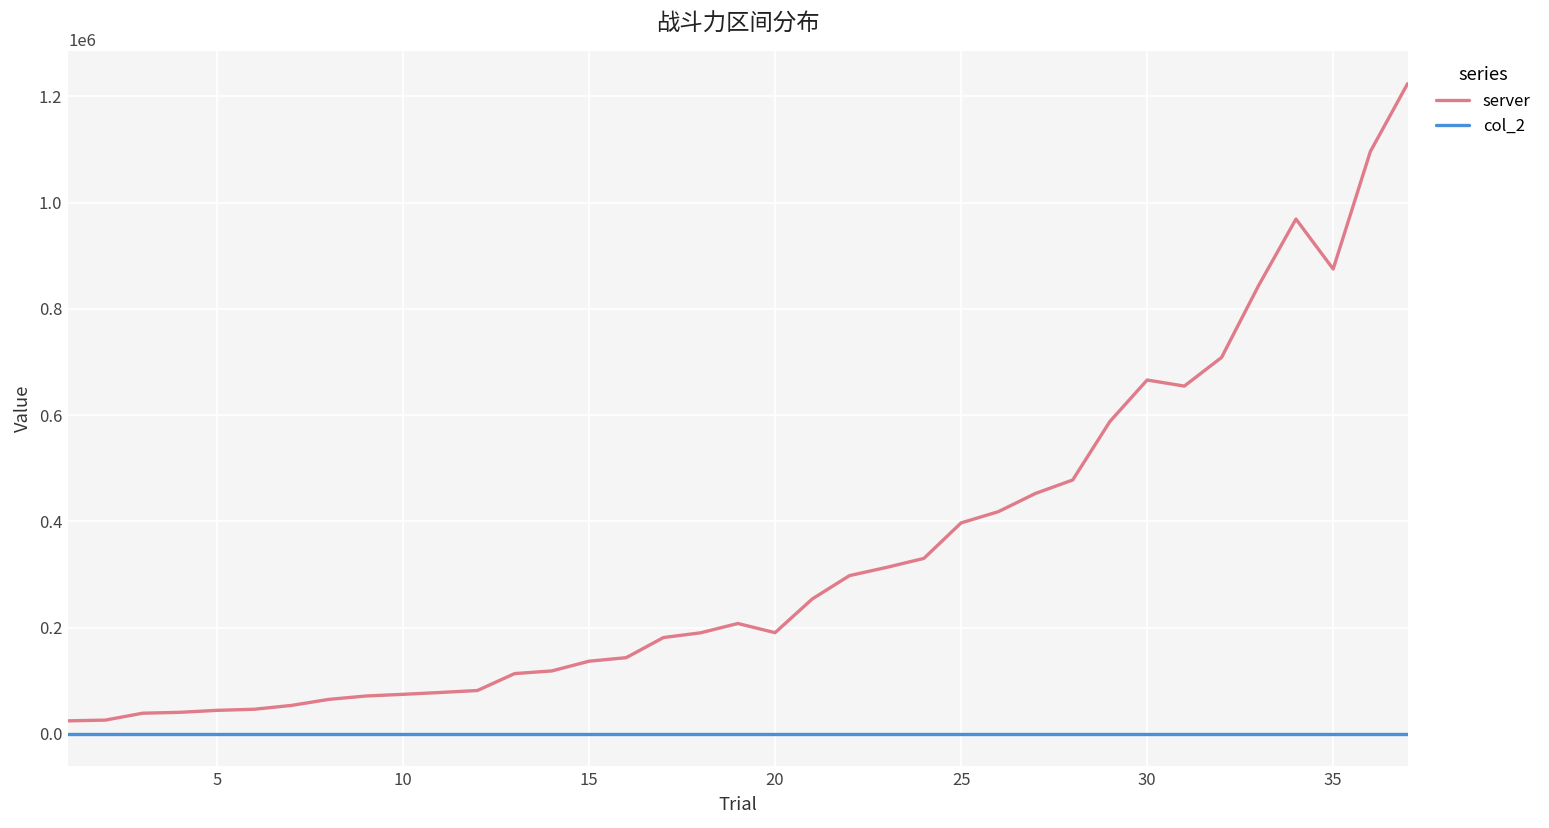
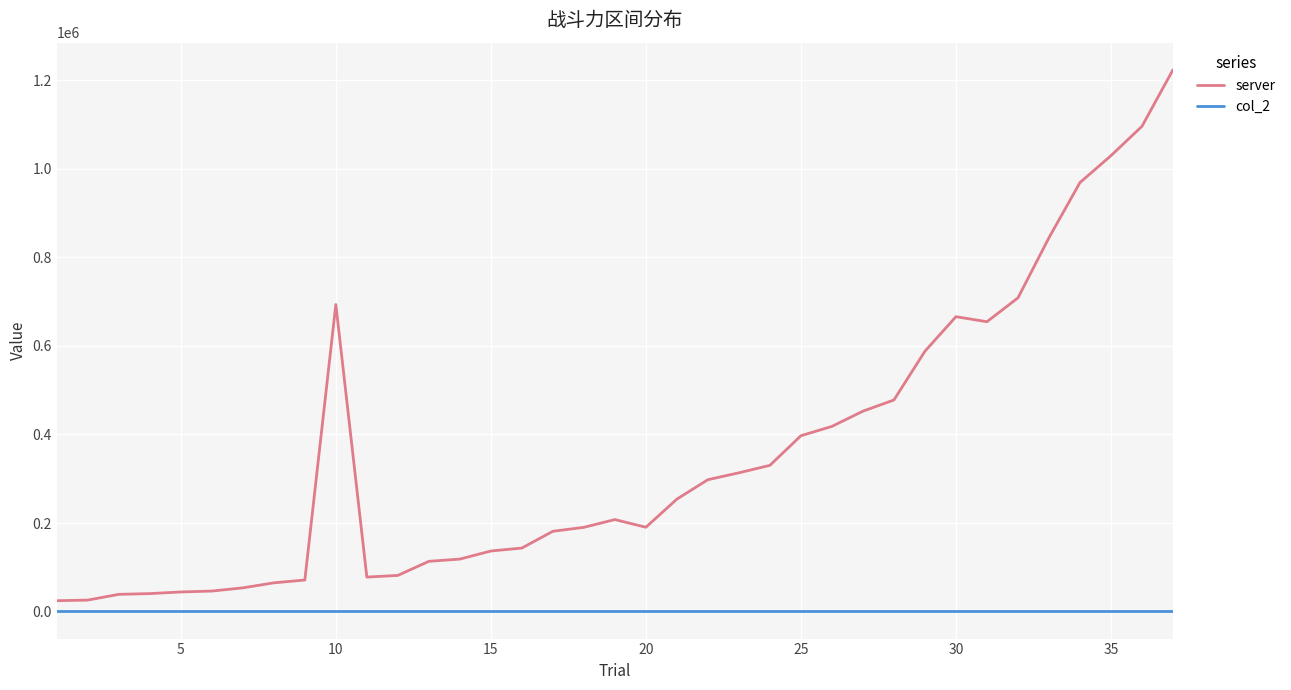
server, 10: 70000 -> 690000
server, 35: 880000 -> 1030000
